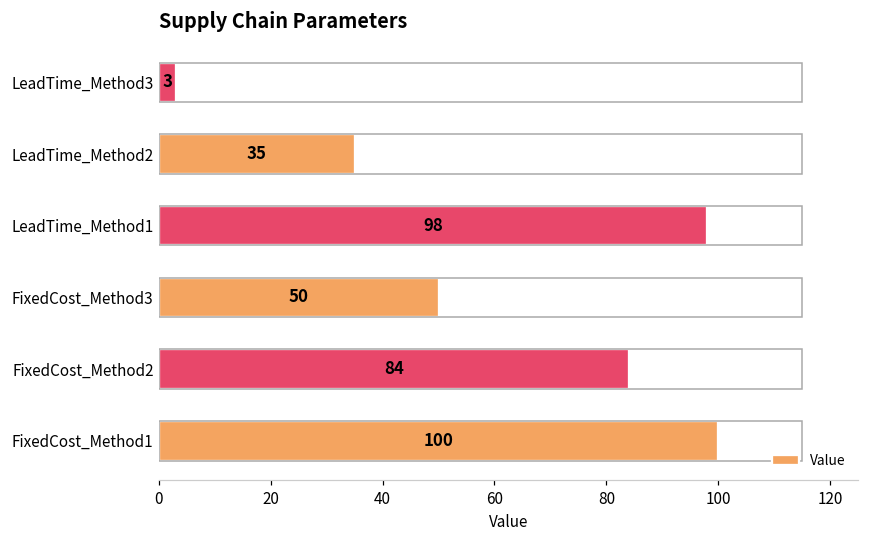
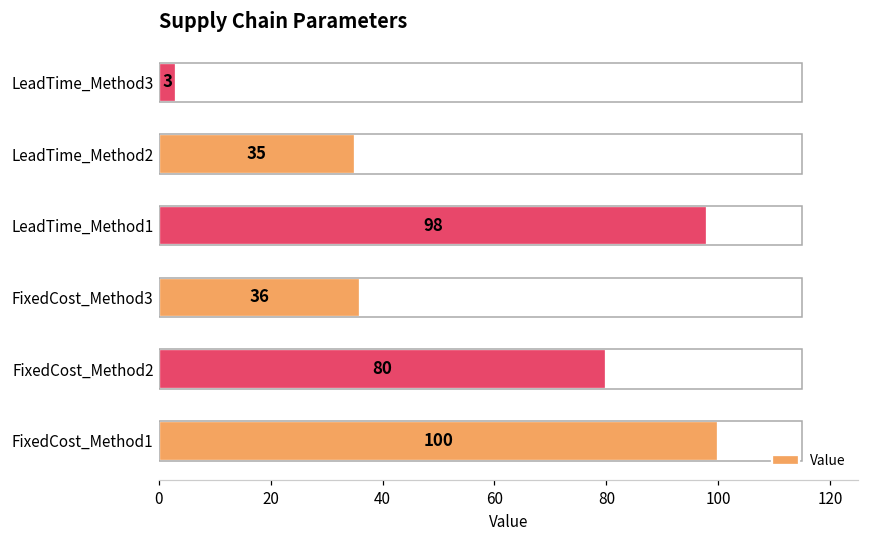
FixedCost_Method3: 50 -> 36
FixedCost_Method2: 84 -> 80
